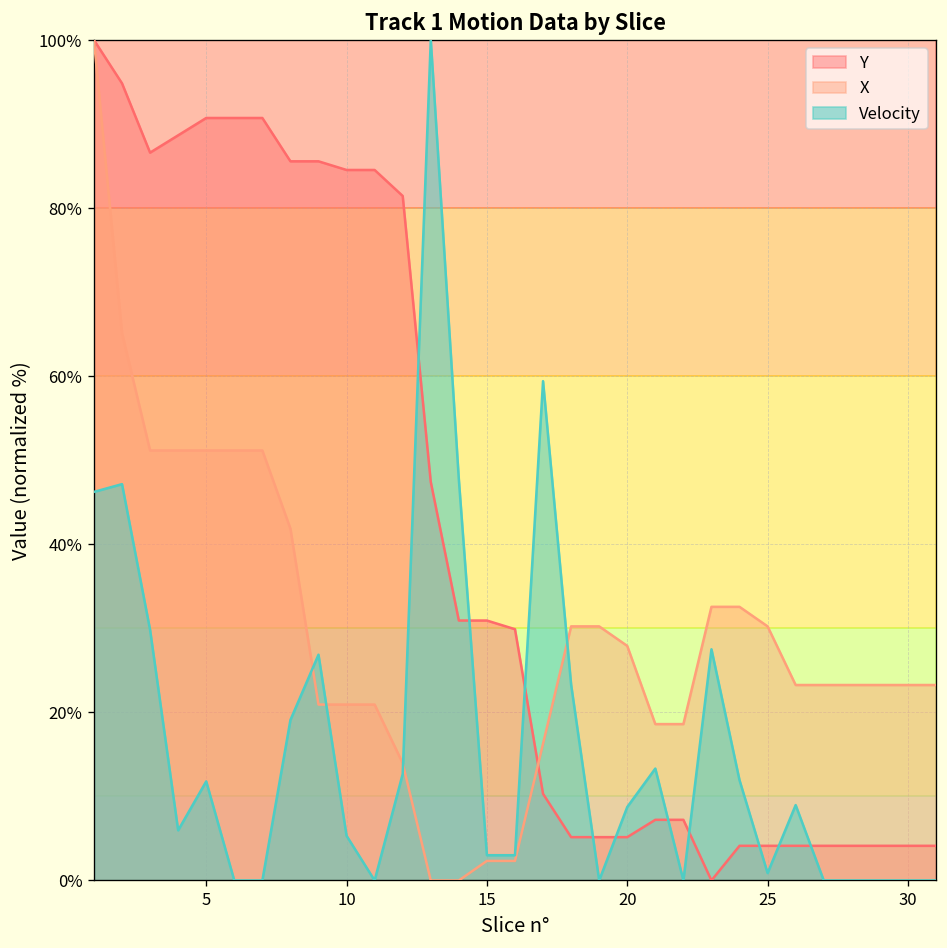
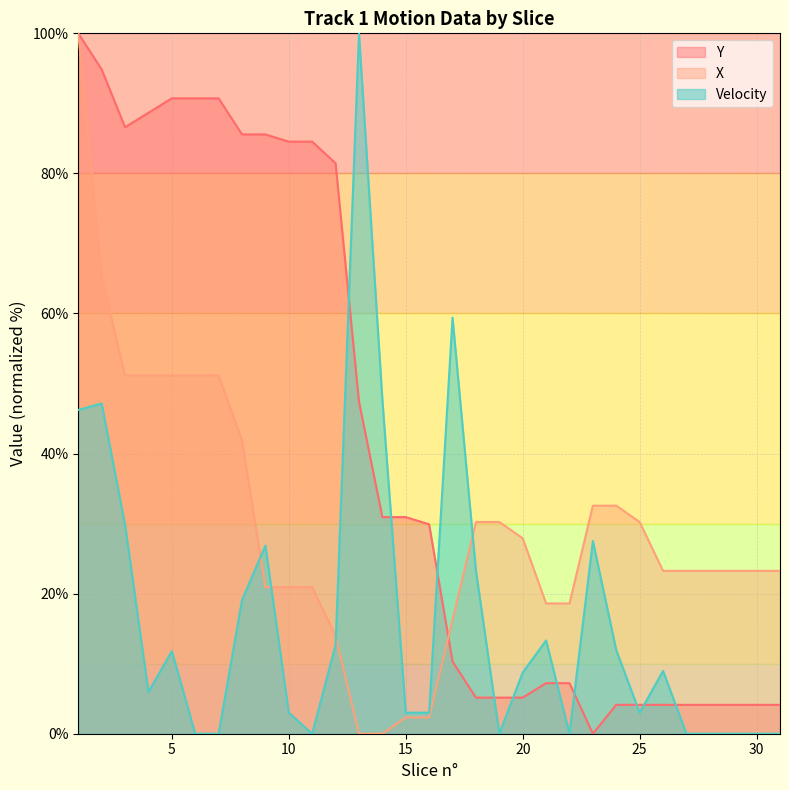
Velocity, 10: 5% -> 3%
Velocity, 25: 1% -> 3%
